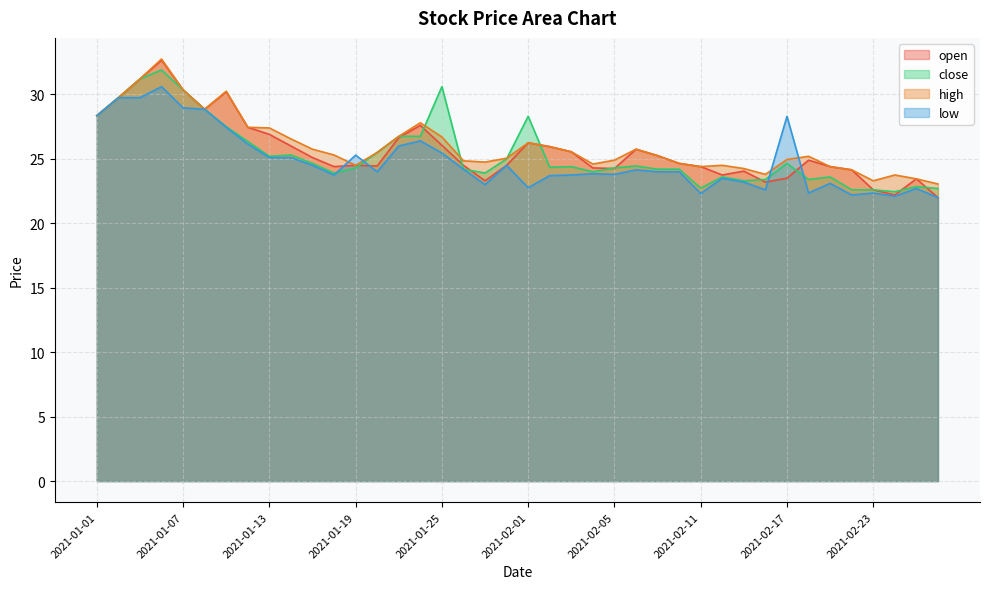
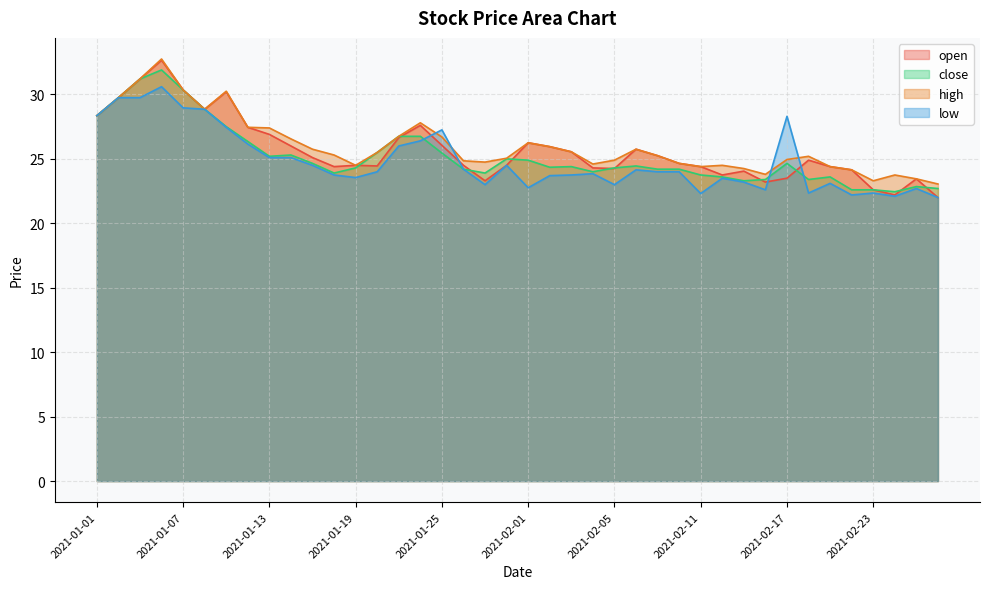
low, 2021-01-19: 25.3 -> 23.6
close, 2021-01-25: 30.6 -> 25.5
low, 2021-01-25: 25.5 -> 27.3
close, 2021-02-01: 28.3 -> 24.9
low, 2021-02-05: 23.8 -> 23.0
close, 2021-02-11: 22.7 -> 23.8
